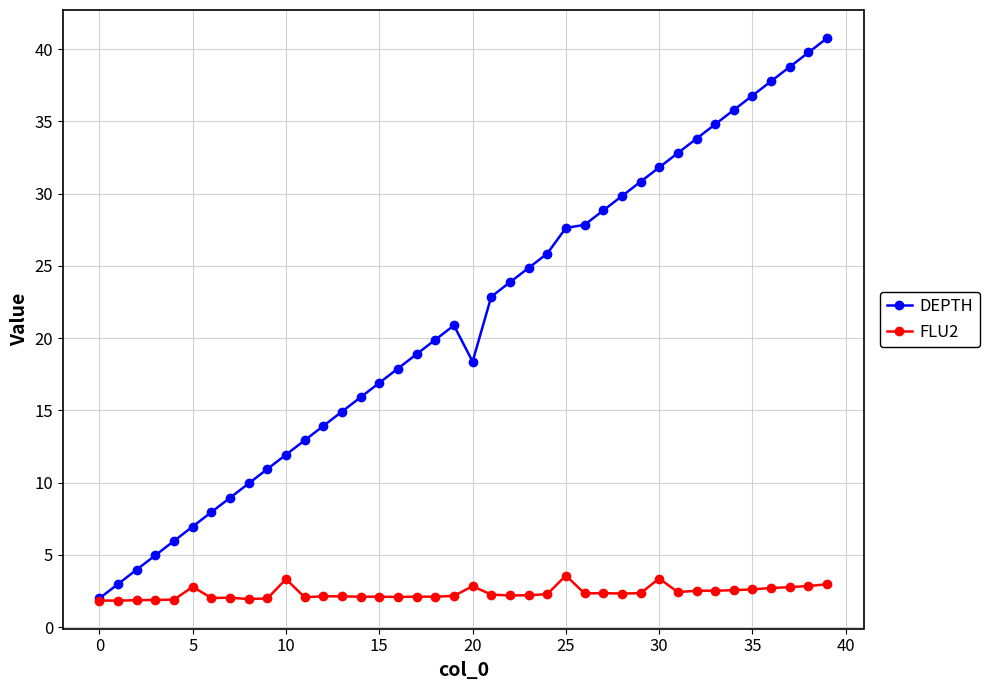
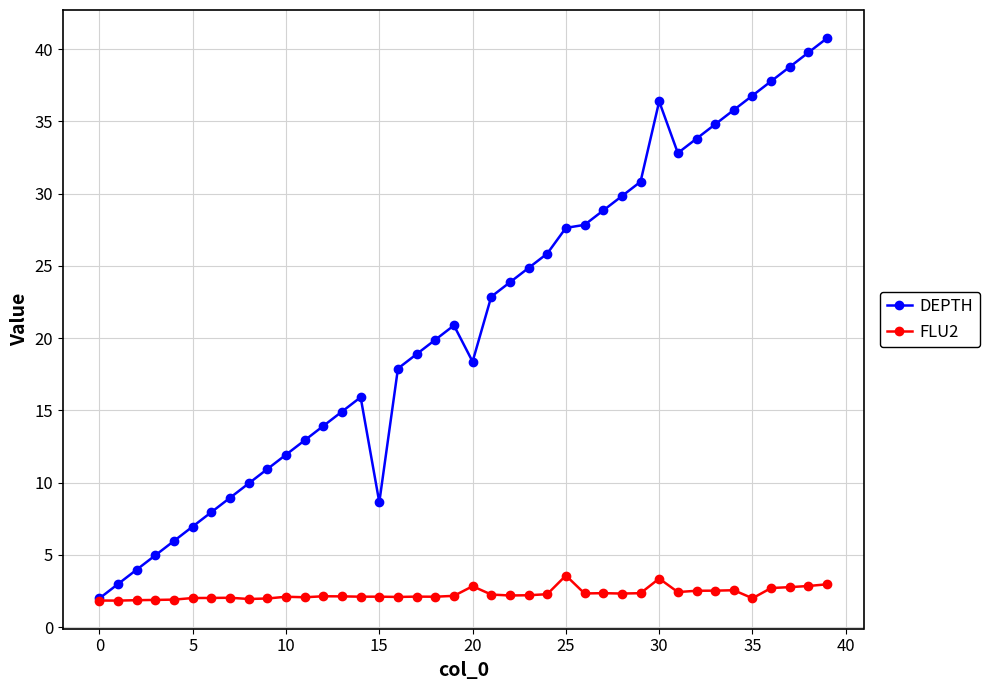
FLU2, 5: 2.8 -> 2.0
FLU2, 10: 3.3 -> 2.1
DEPTH, 15: 16.9 -> 8.6
DEPTH, 30: 31.8 -> 36.4
FLU2, 35: 2.6 -> 2.0
